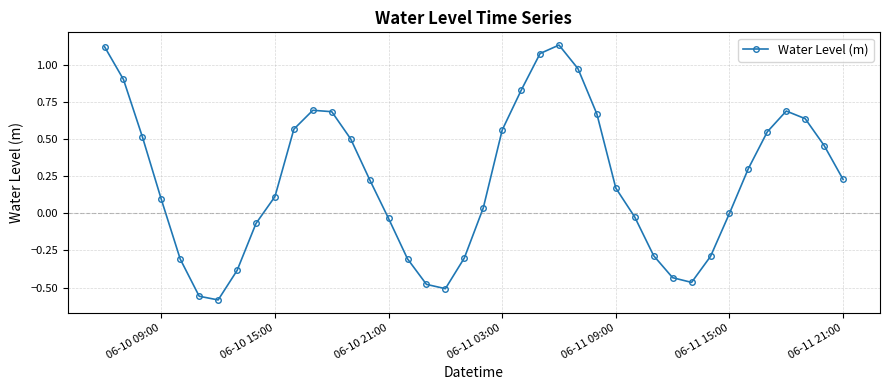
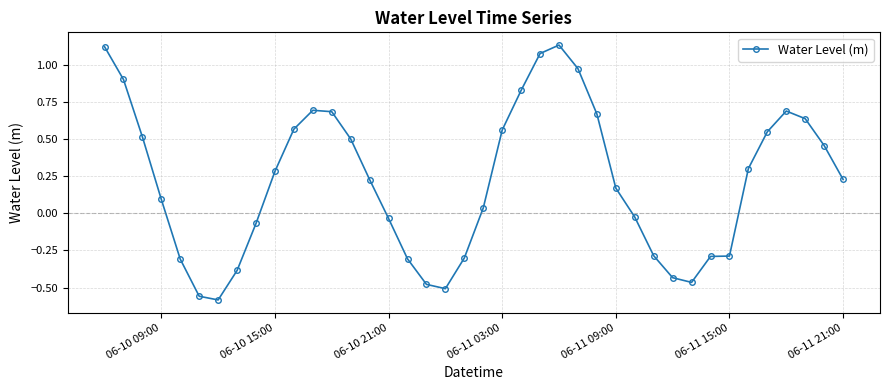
06-10 15:00: 0.11 -> 0.28
06-11 15:00: 0.00 -> -0.29
